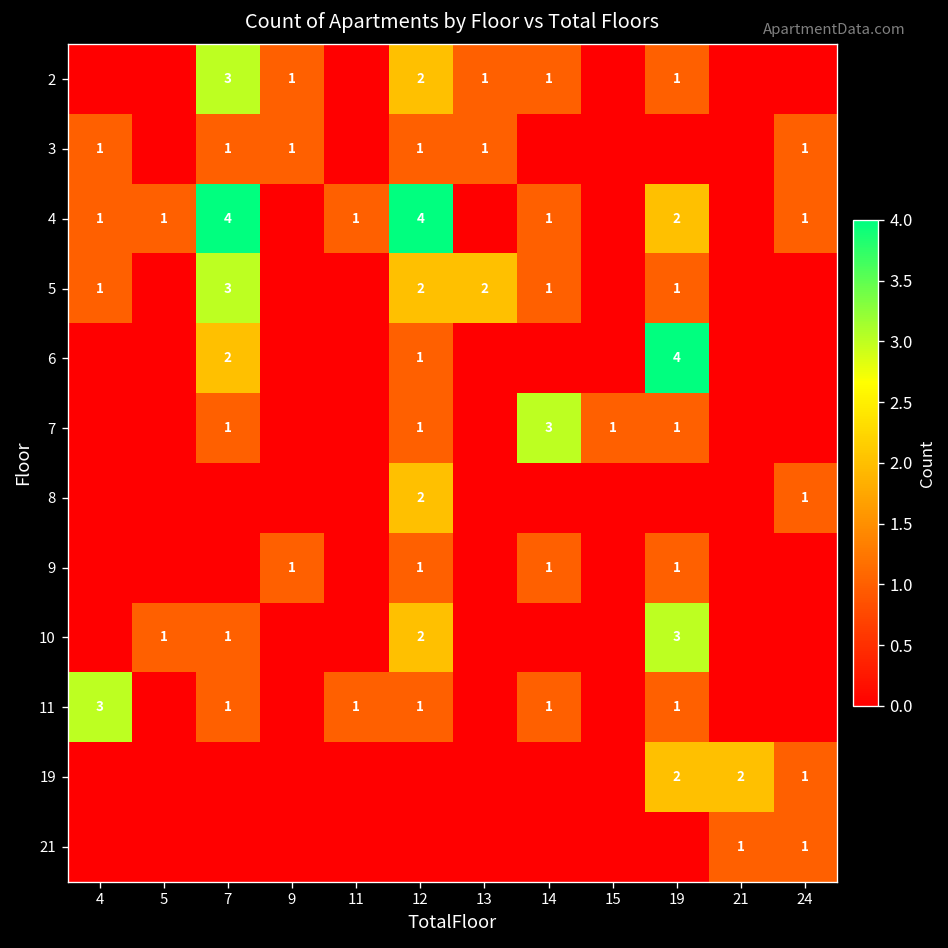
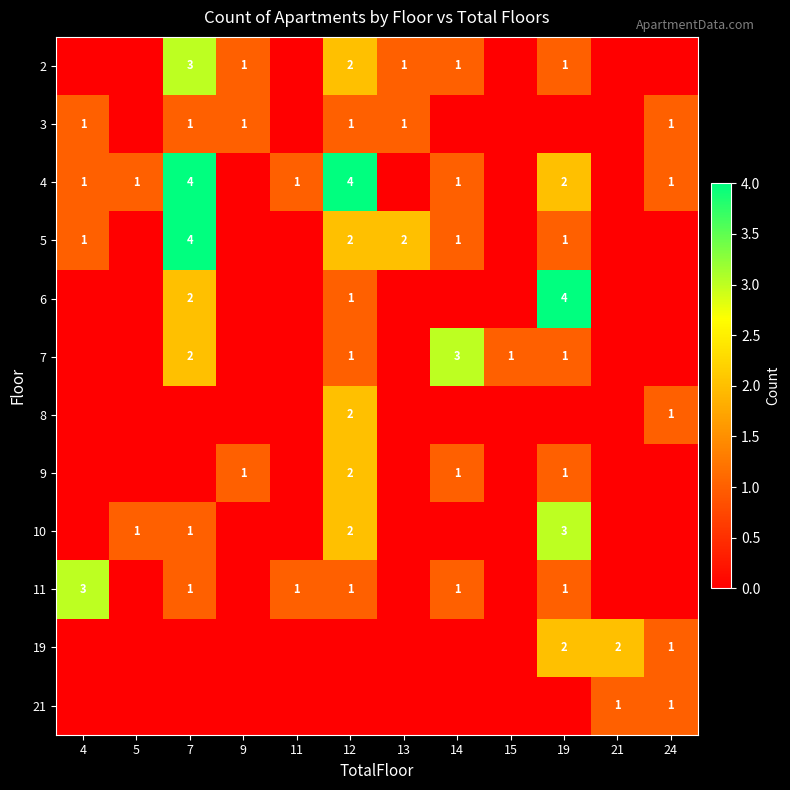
5, 7: 3 -> 4
7, 7: 1 -> 2
9, 12: 1 -> 2
